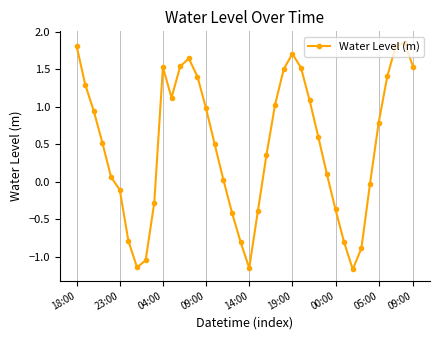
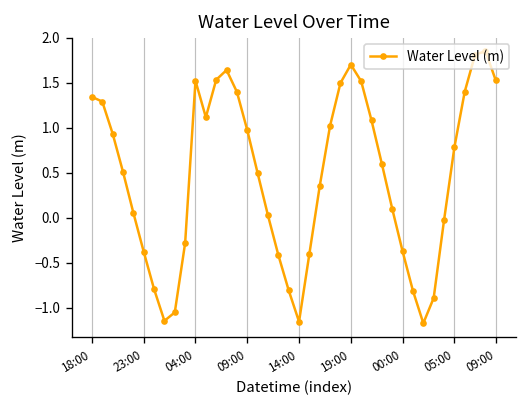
18:00: 1.8 -> 1.3
23:00: -0.1 -> -0.4
